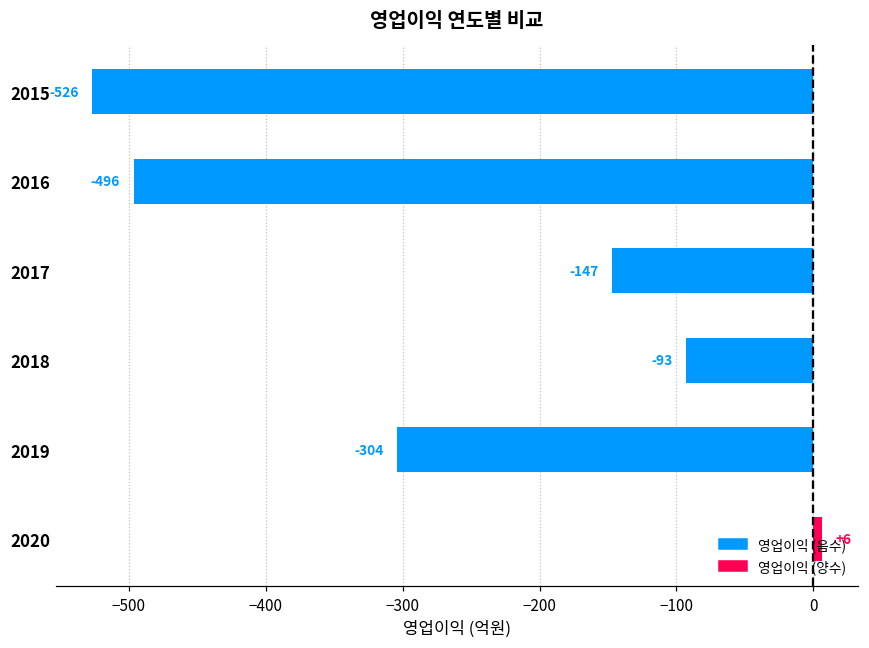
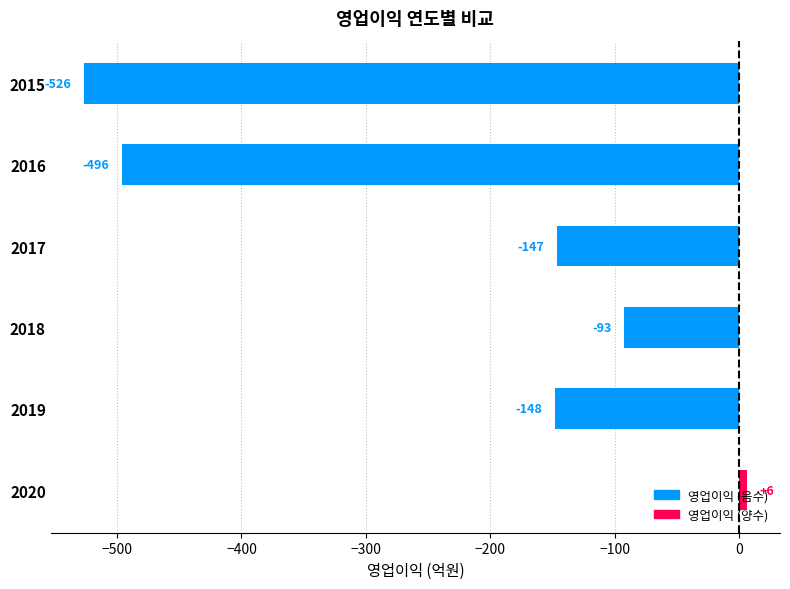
2019: -304 -> -148
